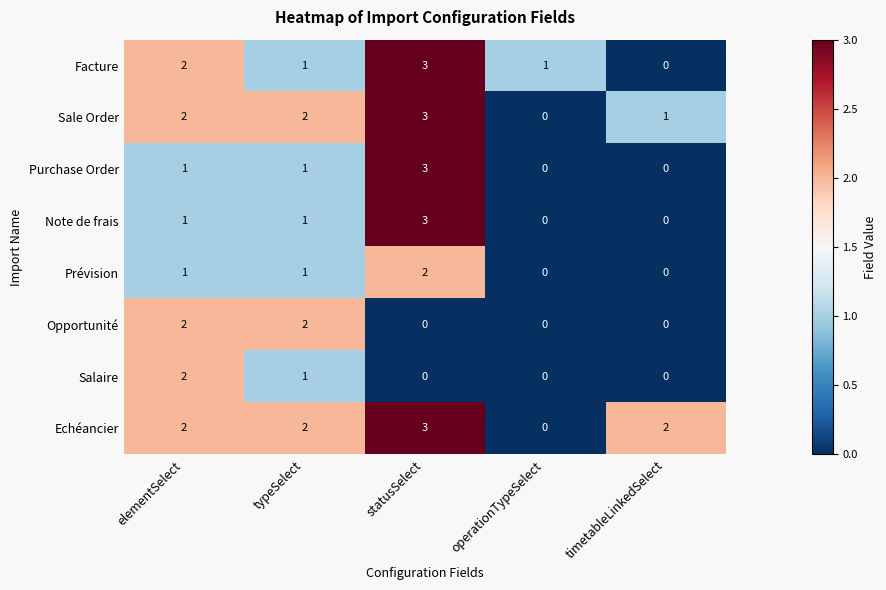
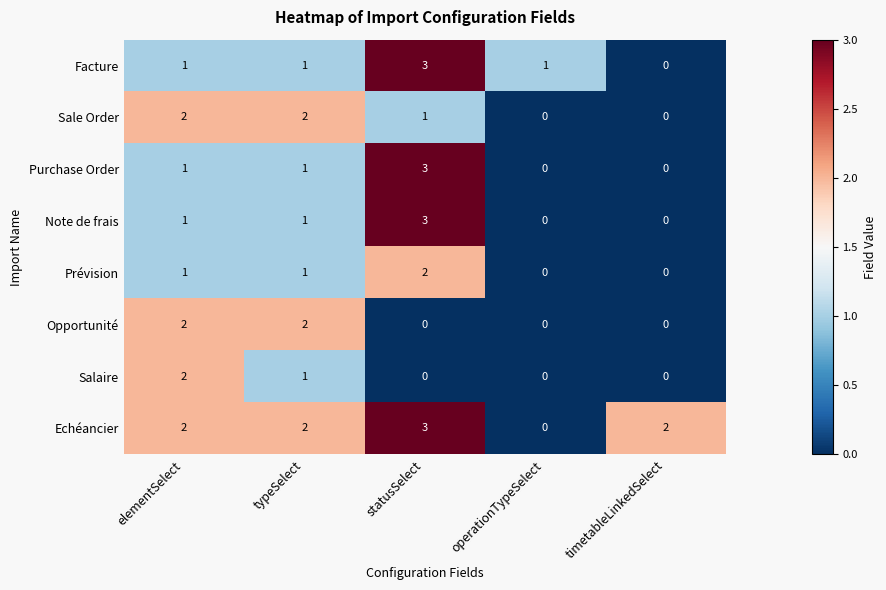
Facture, elementSelect: 2 -> 1
Sale Order, statusSelect: 3 -> 1
Sale Order, timetableLinkedSelect: 1 -> 0
